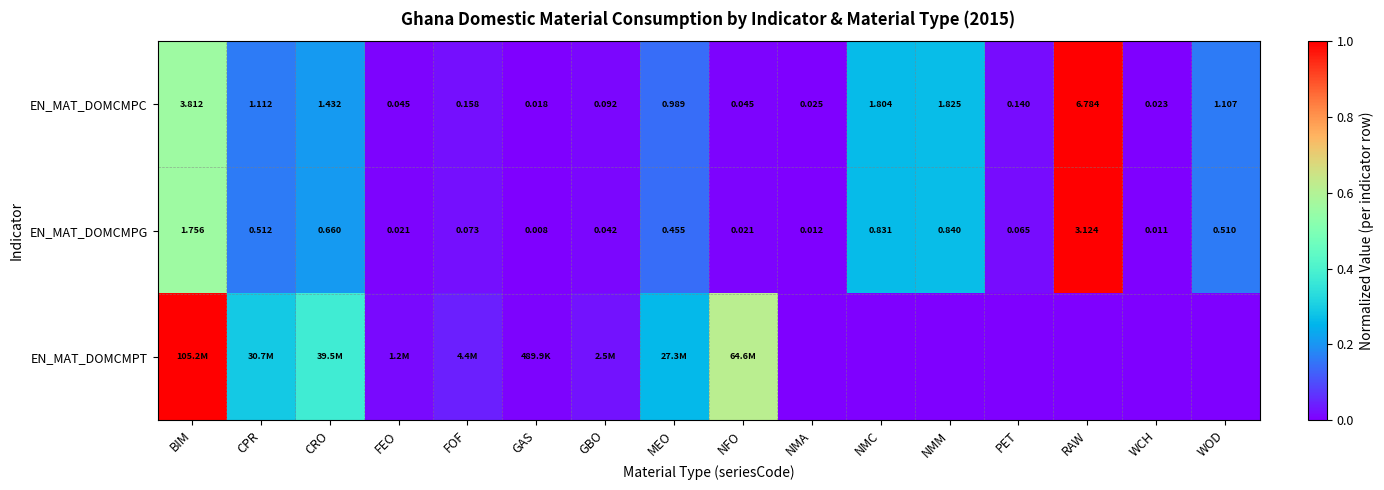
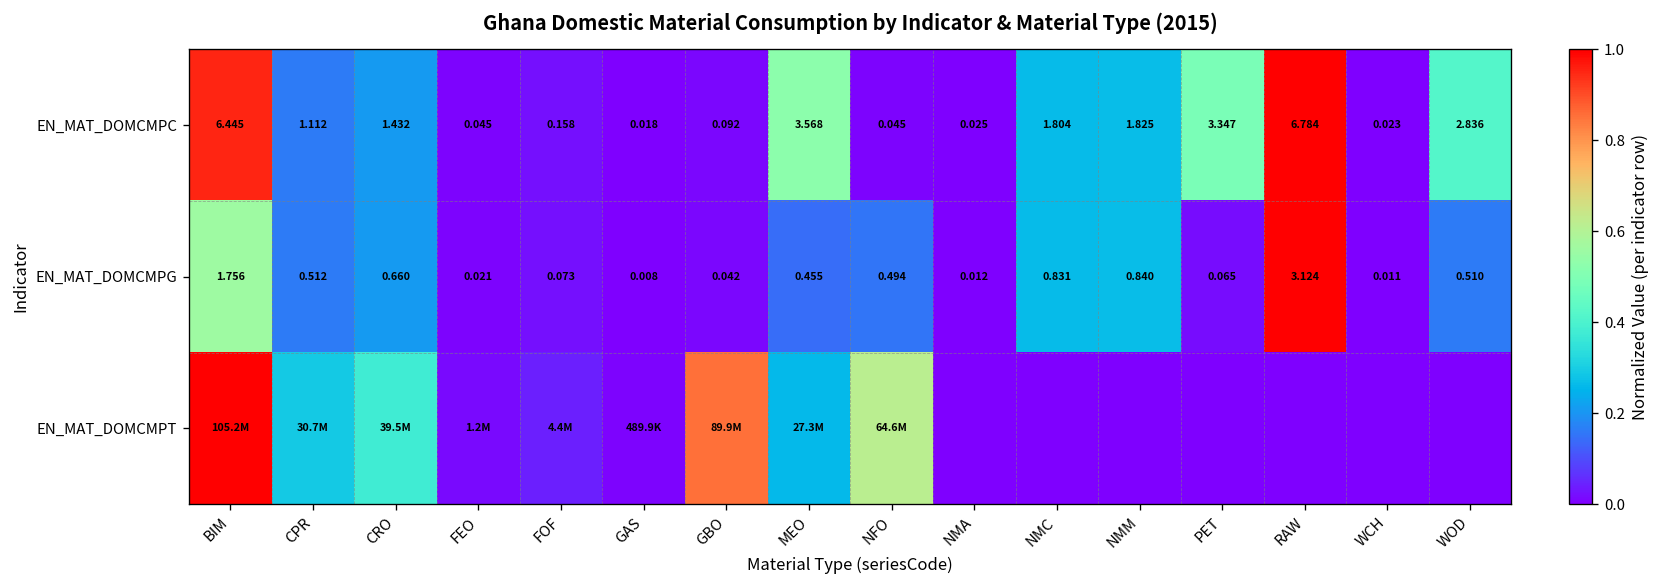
EN_MAT_DOMCMPC, BIM: 3.812 -> 6.445
EN_MAT_DOMCMPC, MEO: 0.989 -> 3.568
EN_MAT_DOMCMPC, PET: 0.140 -> 3.347
EN_MAT_DOMCMPC, WOD: 1.107 -> 2.836
EN_MAT_DOMCMPG, NFO: 0.021 -> 0.494
EN_MAT_DOMCMPT, GBO: 2.5M -> 89.9M
